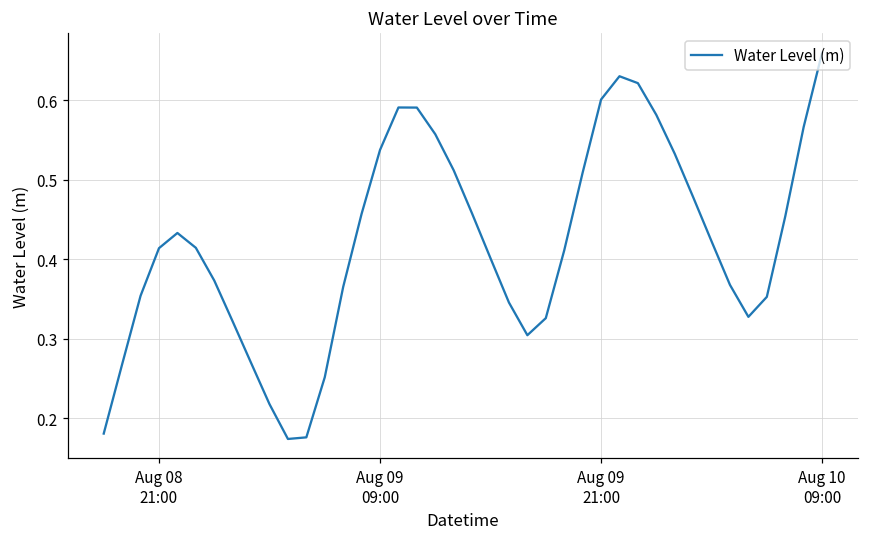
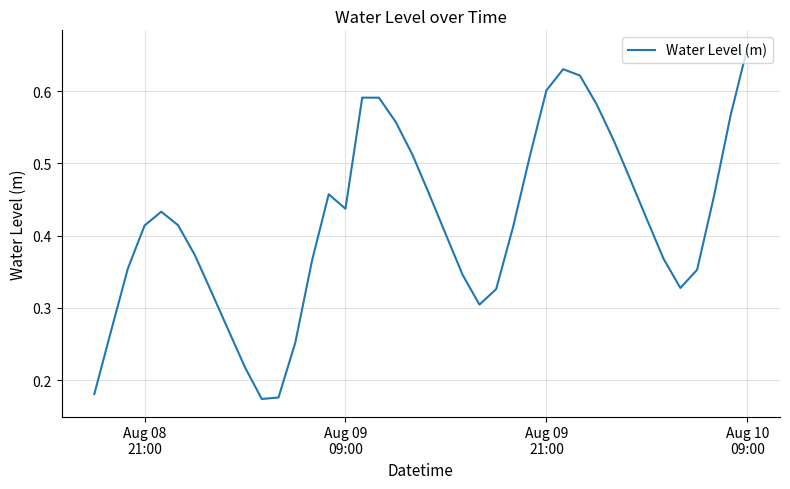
Aug 09 09:00: 0.54 -> 0.44
